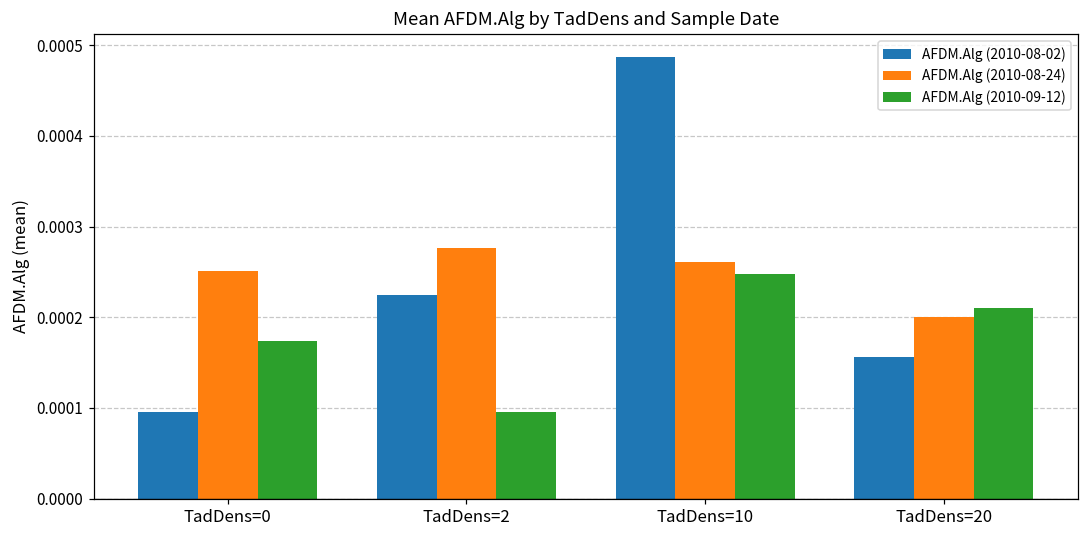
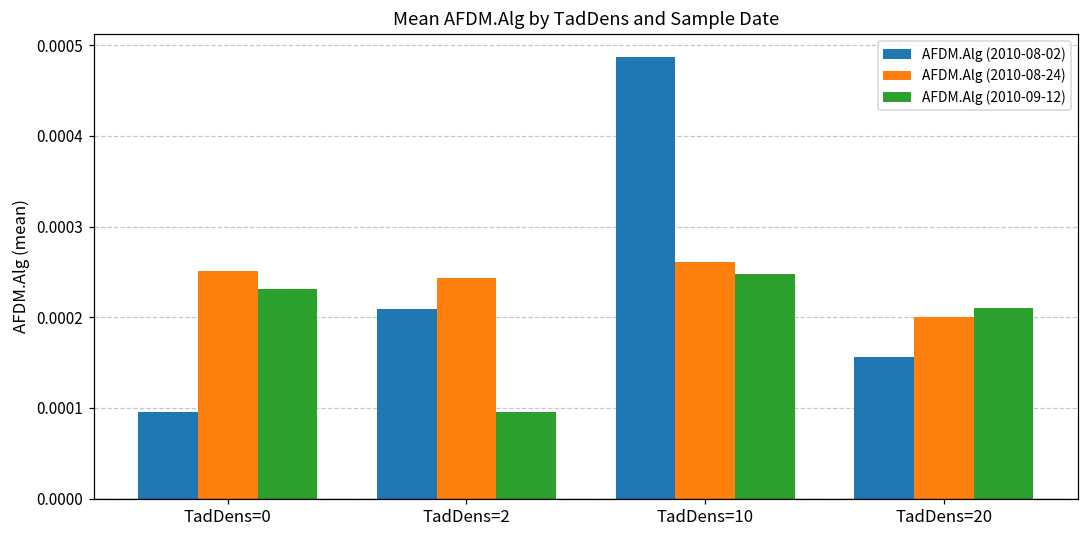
AFDM.Alg (2010-09-12), TadDens=0: 0.00017 -> 0.00023
AFDM.Alg (2010-08-02), TadDens=2: 0.00023 -> 0.00021
AFDM.Alg (2010-08-24), TadDens=2: 0.00028 -> 0.00024
